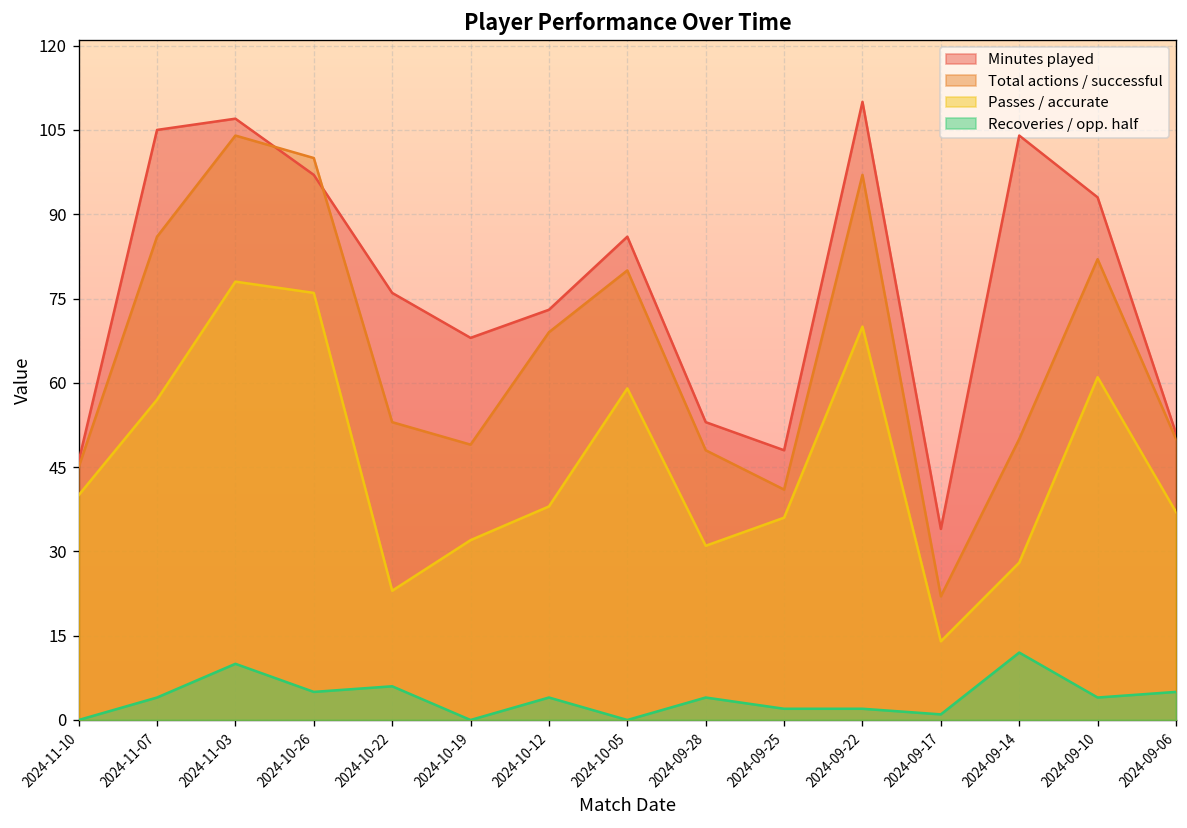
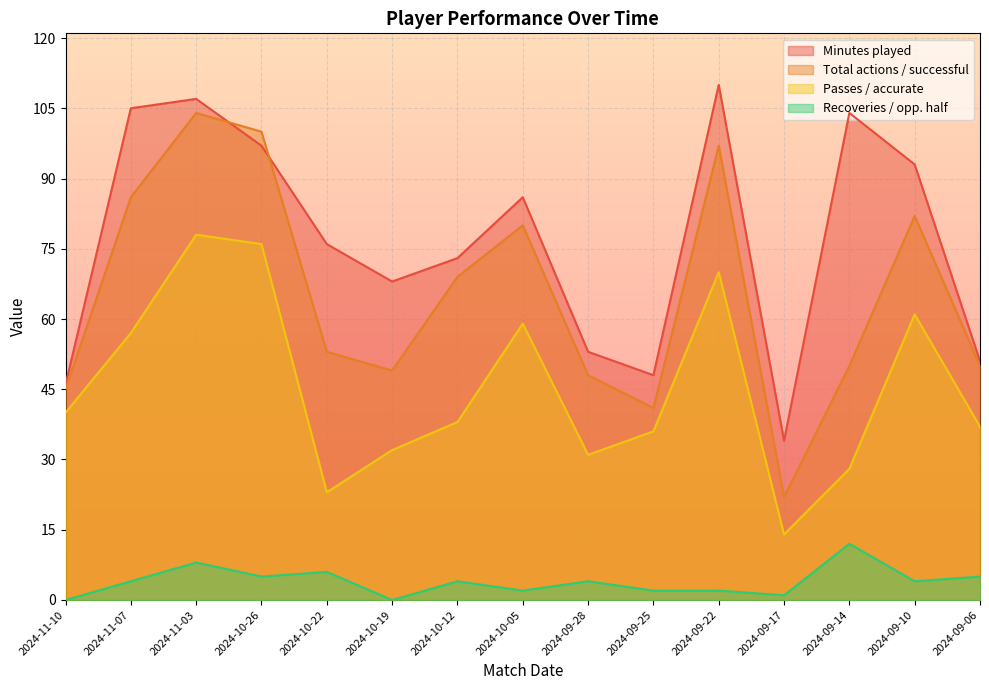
Recoveries / opp. half, 2024-11-03: 10 -> 8
Recoveries / opp. half, 2024-10-05: 0 -> 2
